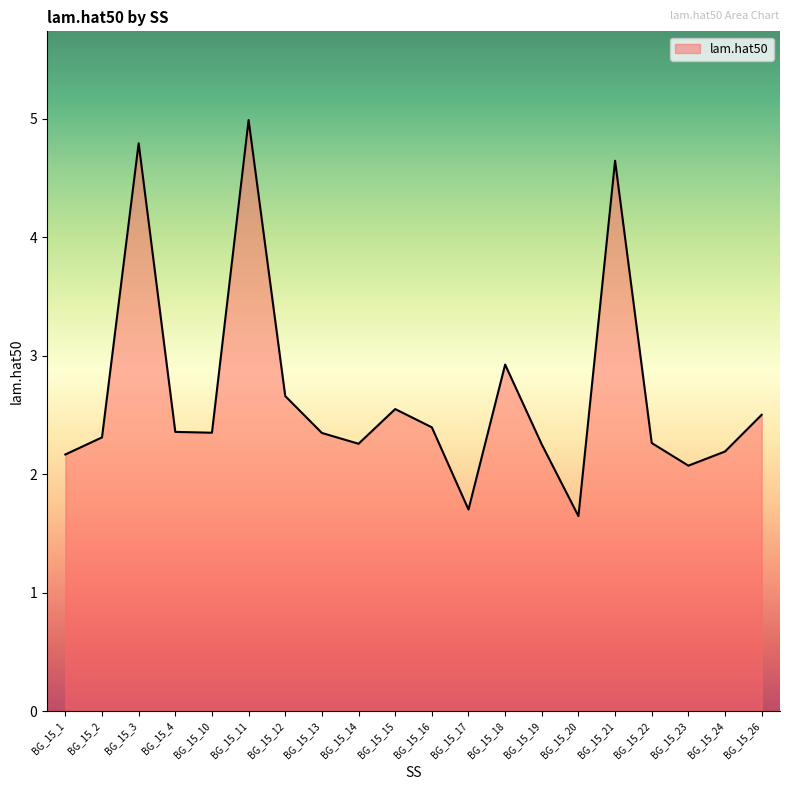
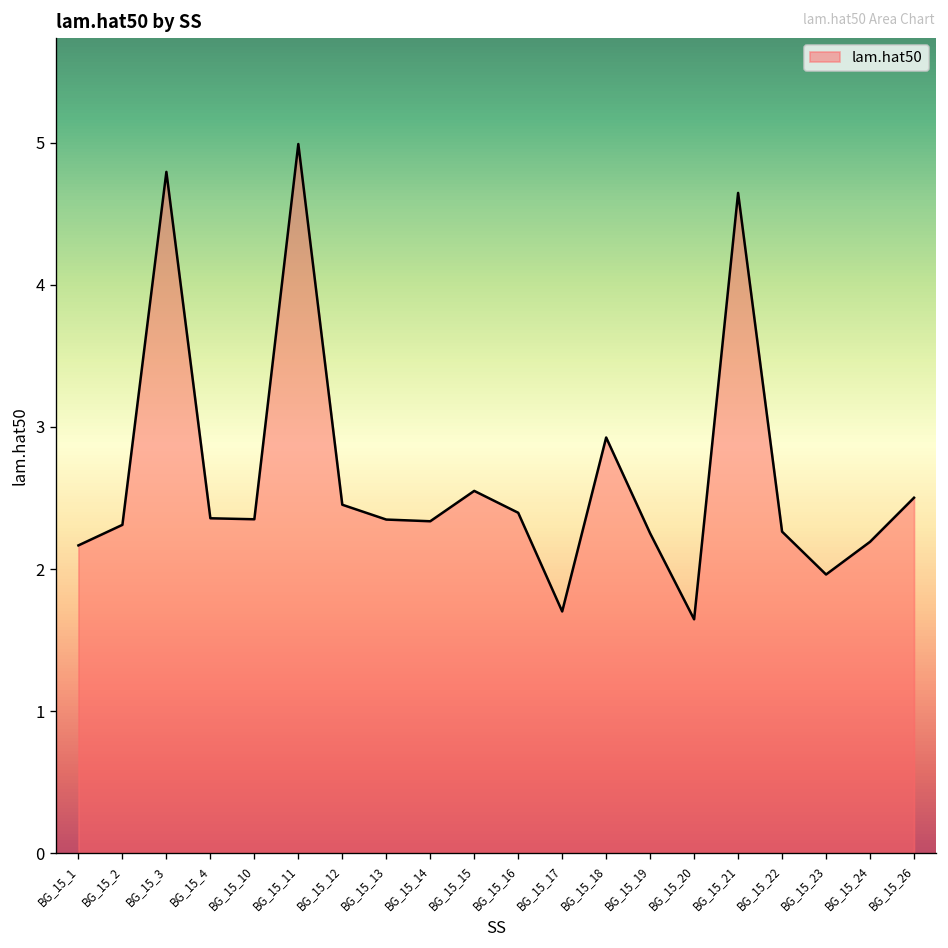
BG_15_12: 2.66 -> 2.45
BG_15_14: 2.26 -> 2.34
BG_15_23: 2.07 -> 1.96
